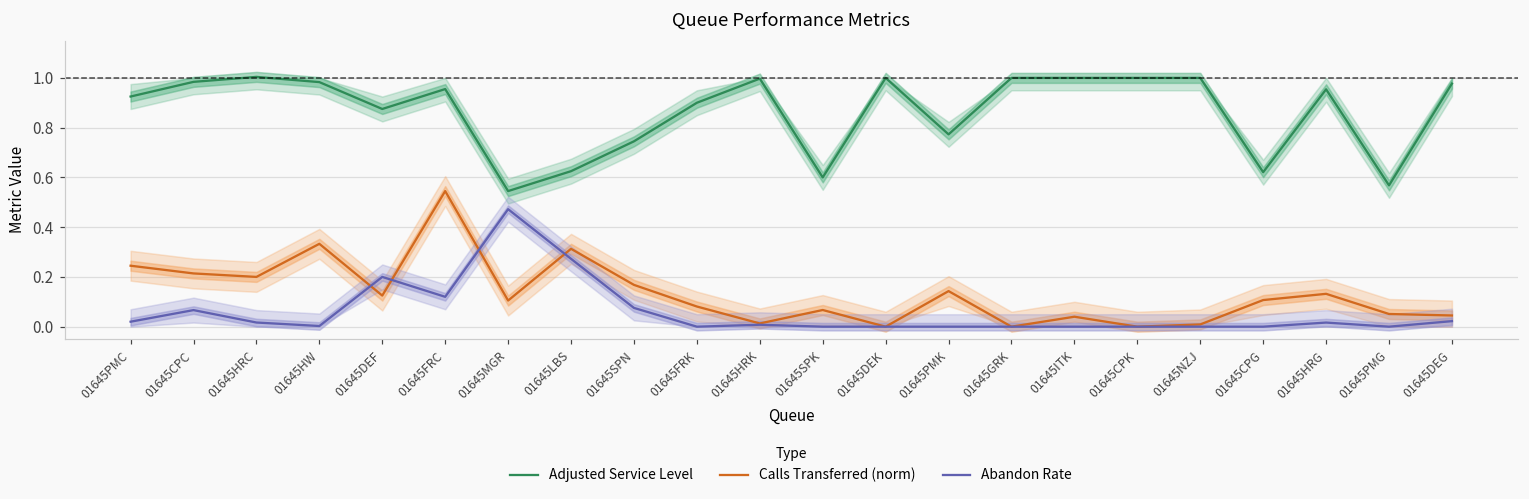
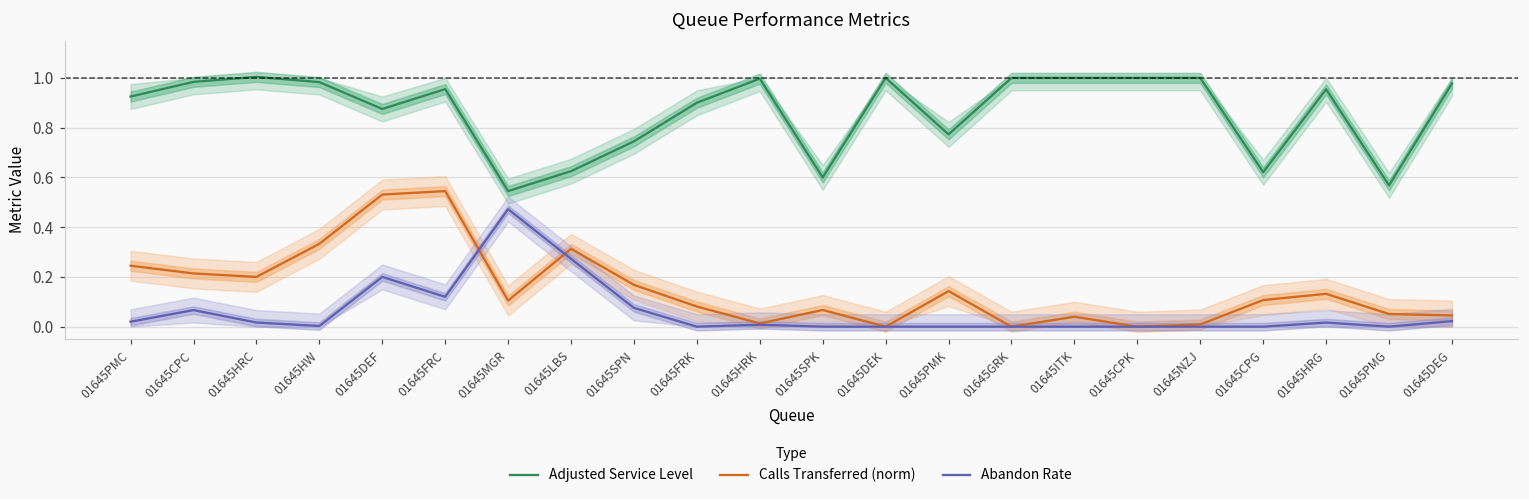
Calls Transferred (norm), 01645DEF: 0.13 -> 0.53
